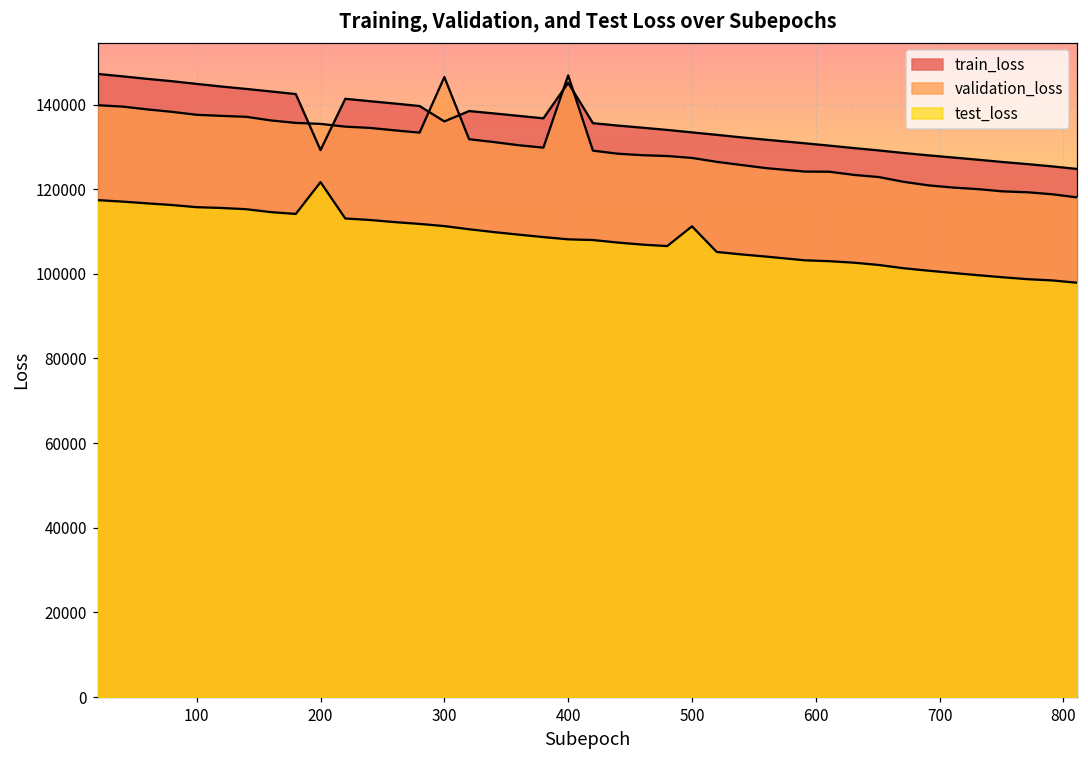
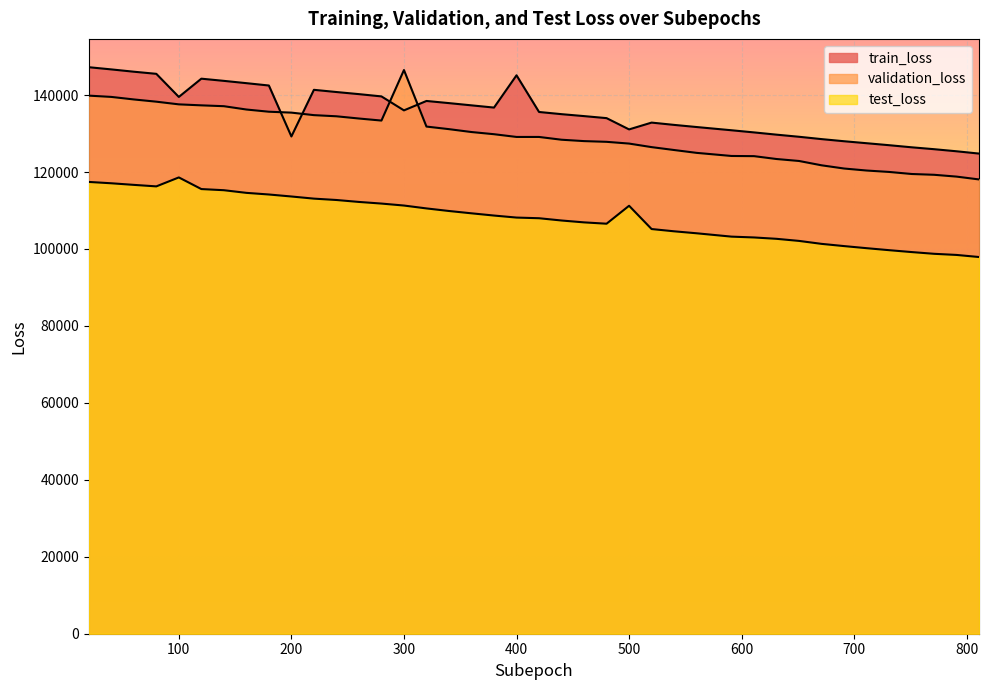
train_loss, 100: 145000 -> 140000
test_loss, 100: 116000 -> 119000
test_loss, 200: 122000 -> 114000
validation_loss, 400: 147000 -> 129000
train_loss, 500: 133000 -> 131000
